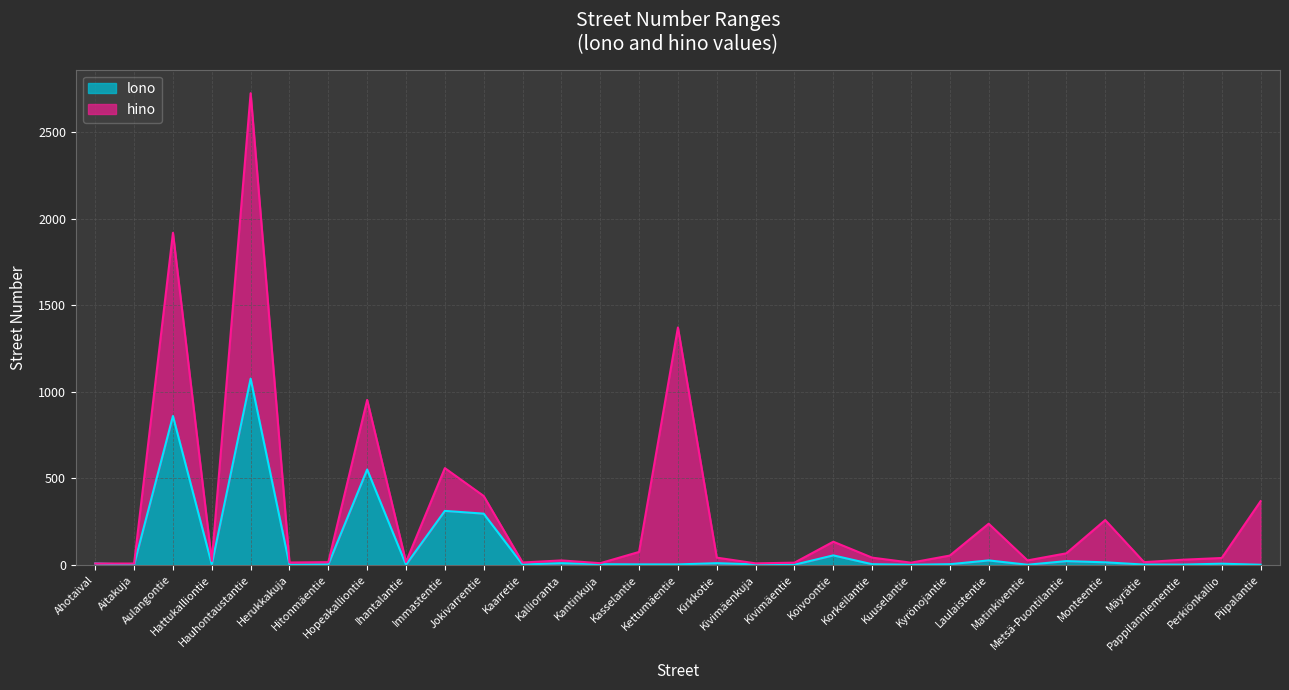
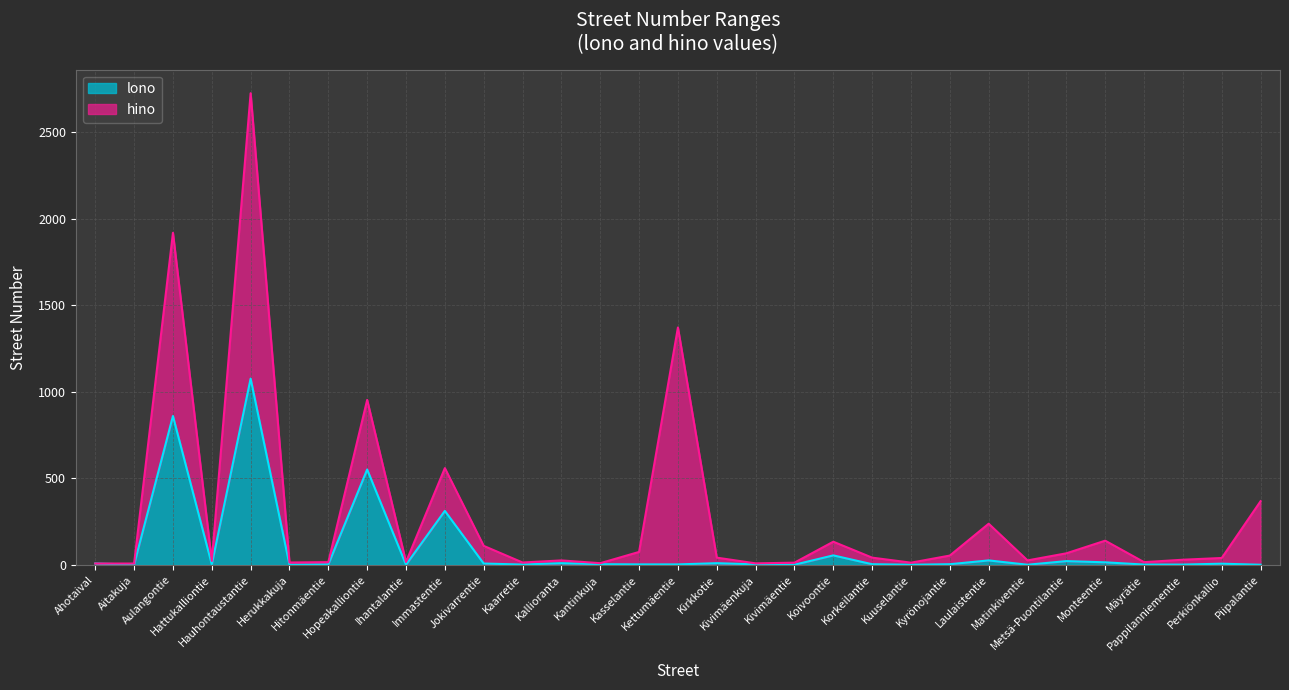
lono, Jokivarrentie: 300 -> 10
hino, Monteentie: 240 -> 130
